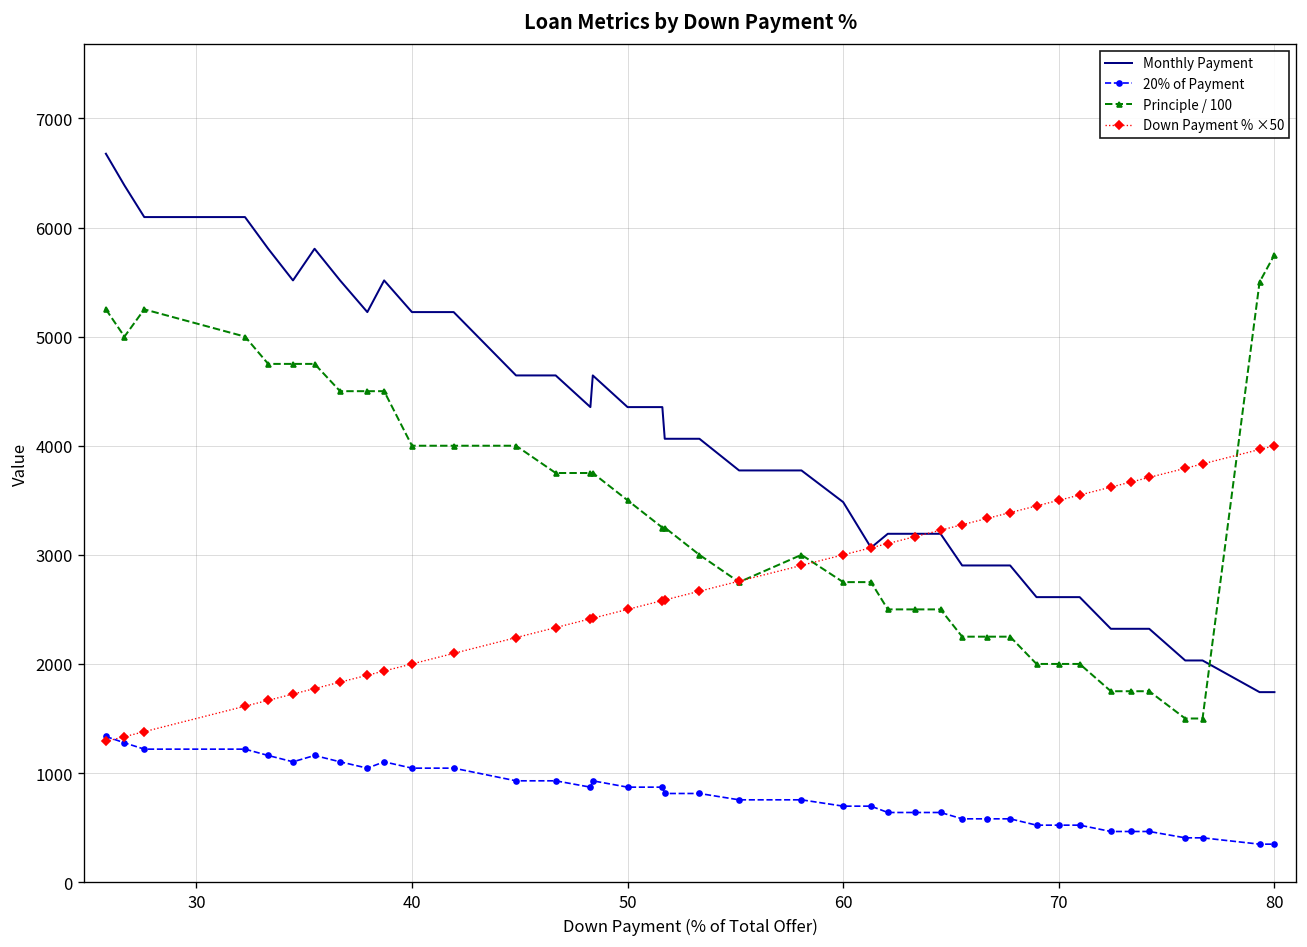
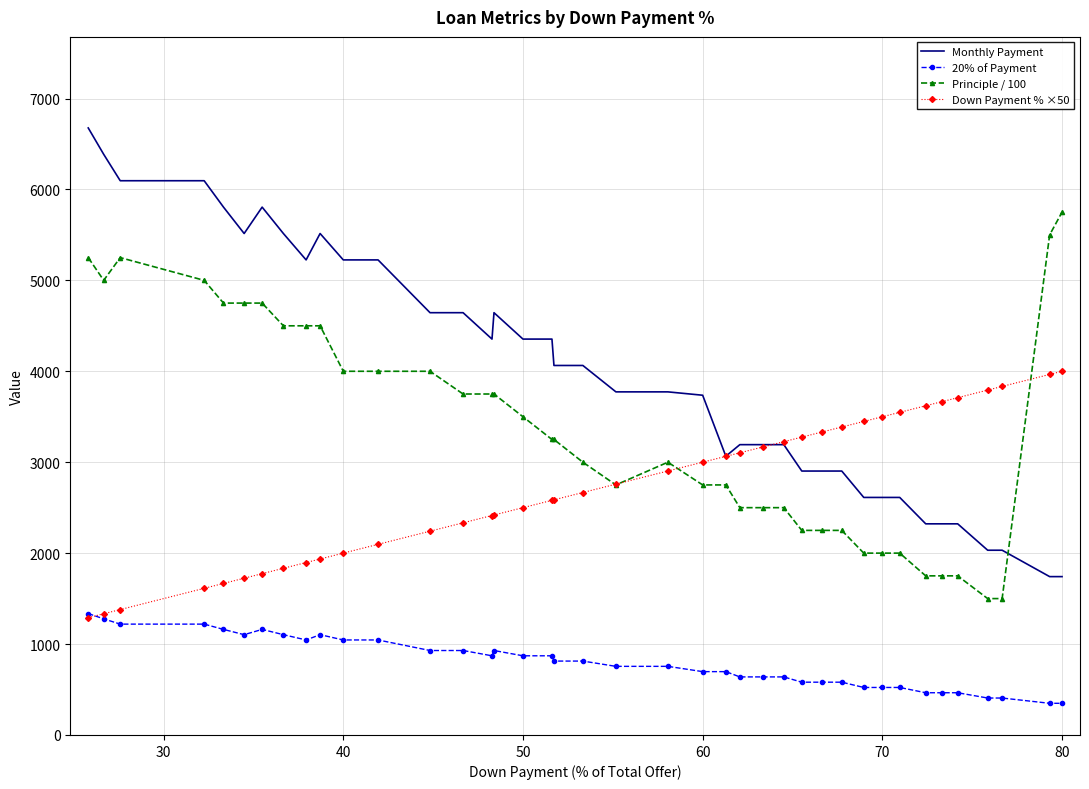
Monthly Payment, 60: 3500 -> 3700
